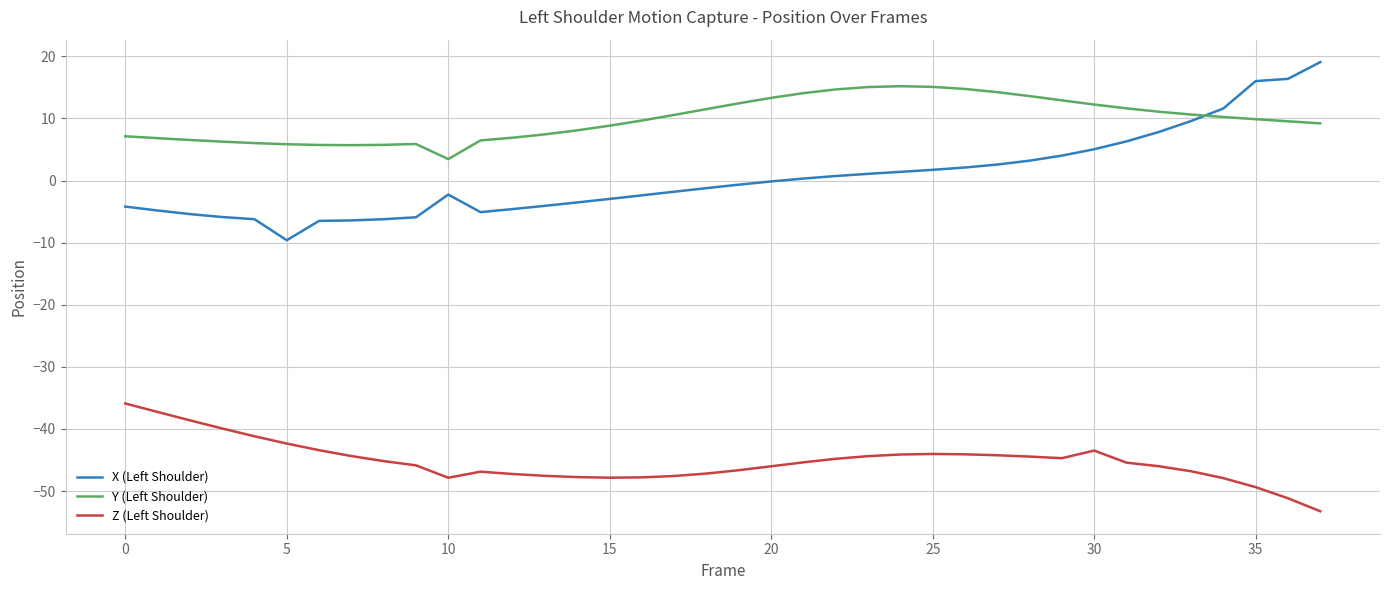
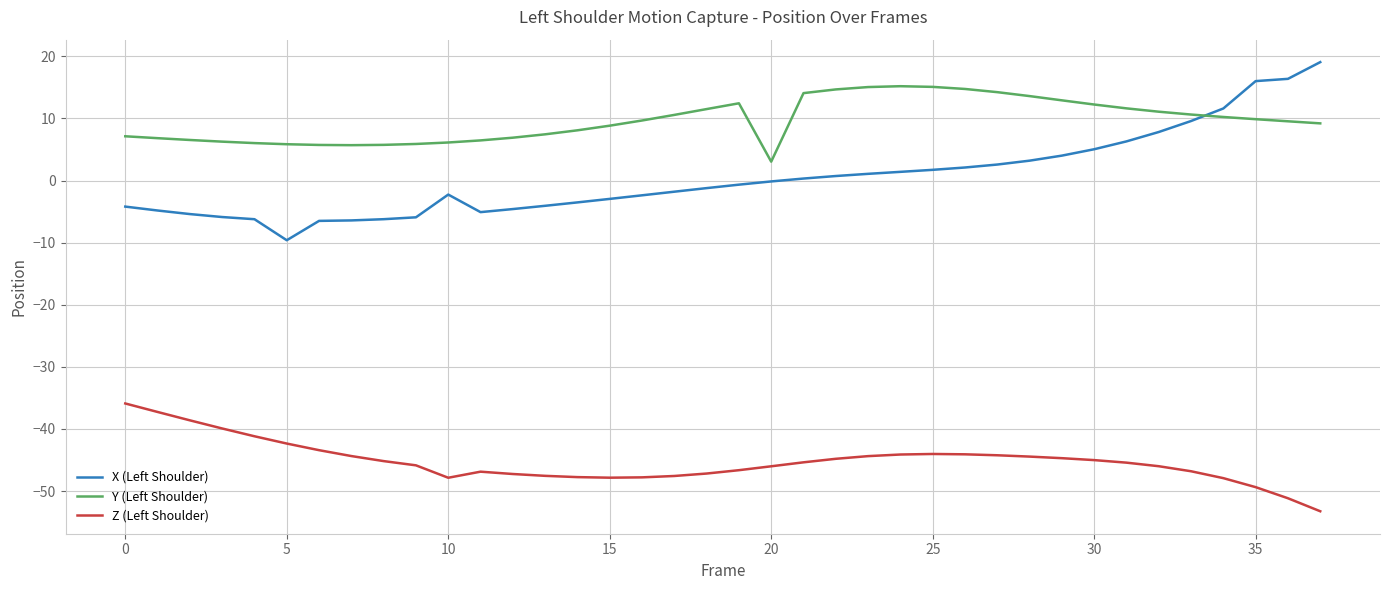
Y (Left Shoulder), 10: 3 -> 6
Y (Left Shoulder), 20: 13 -> 3
Z (Left Shoulder), 30: -43 -> -45
